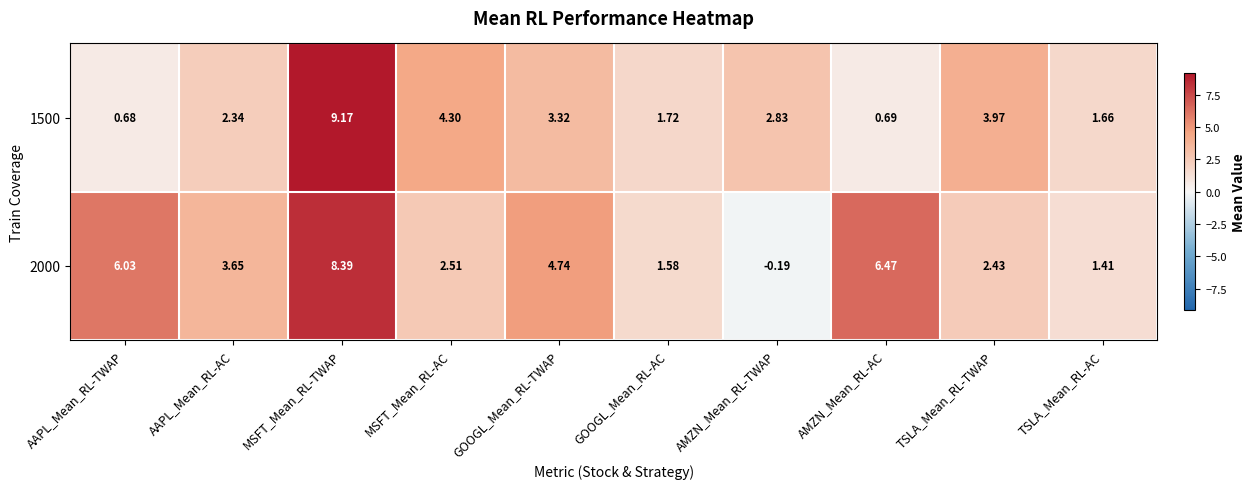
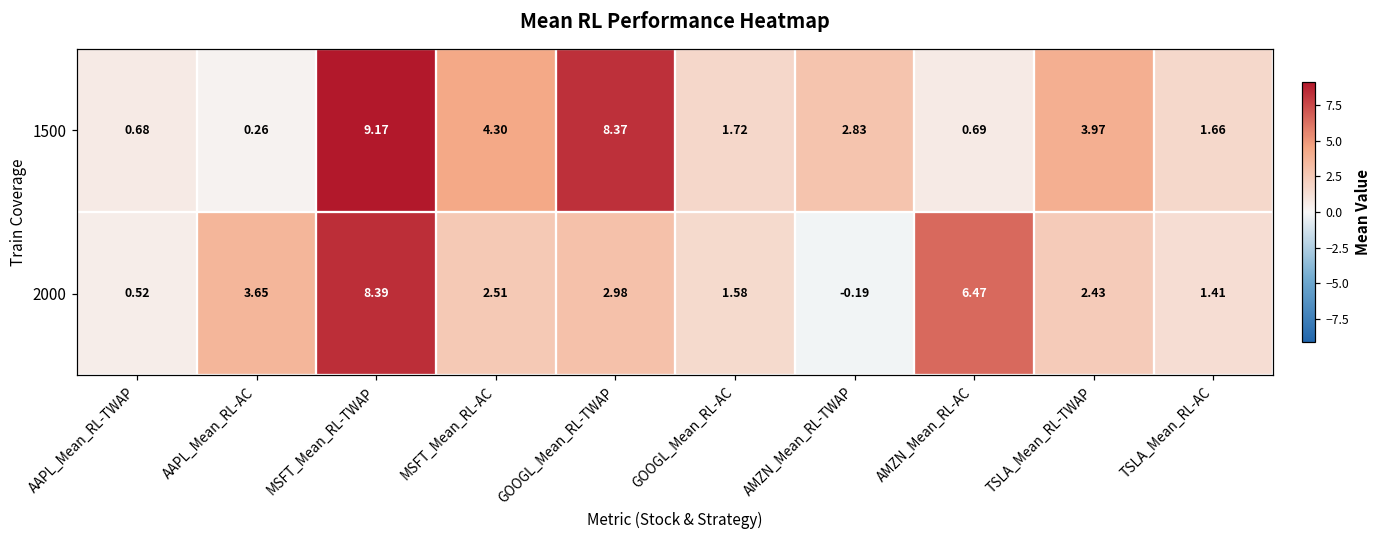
1500, AAPL_Mean_RL-AC: 2.34 -> 0.26
1500, GOOGL_Mean_RL-TWAP: 3.32 -> 8.37
2000, AAPL_Mean_RL-TWAP: 6.03 -> 0.52
2000, GOOGL_Mean_RL-TWAP: 4.74 -> 2.98
